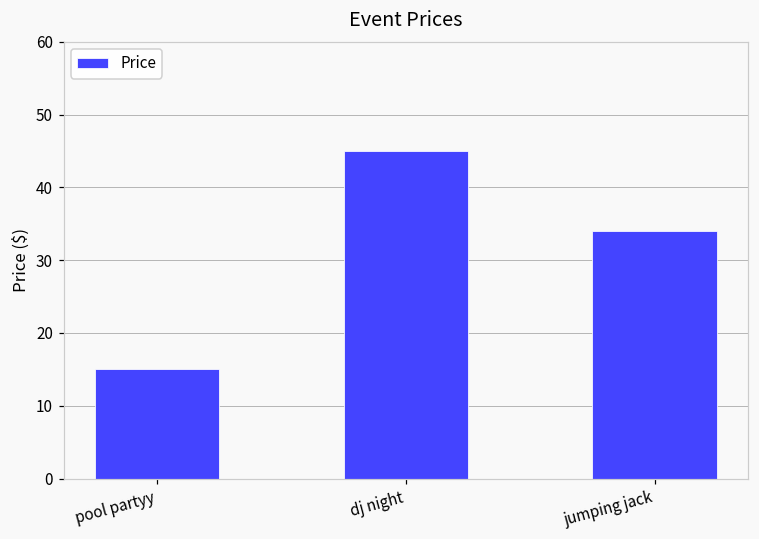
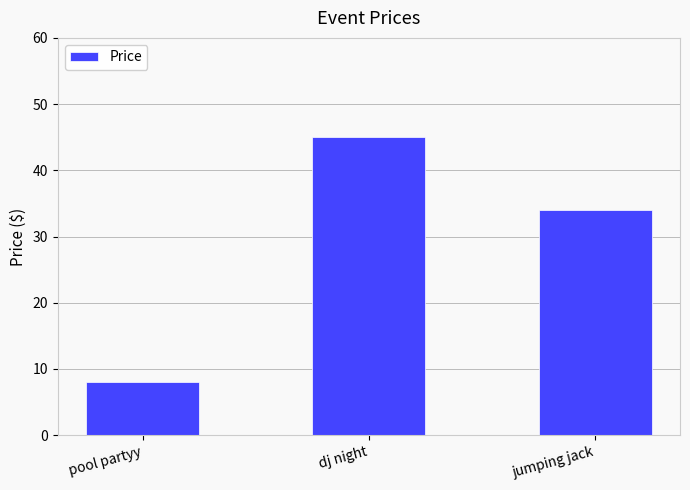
pool partyy: 15 -> 8
